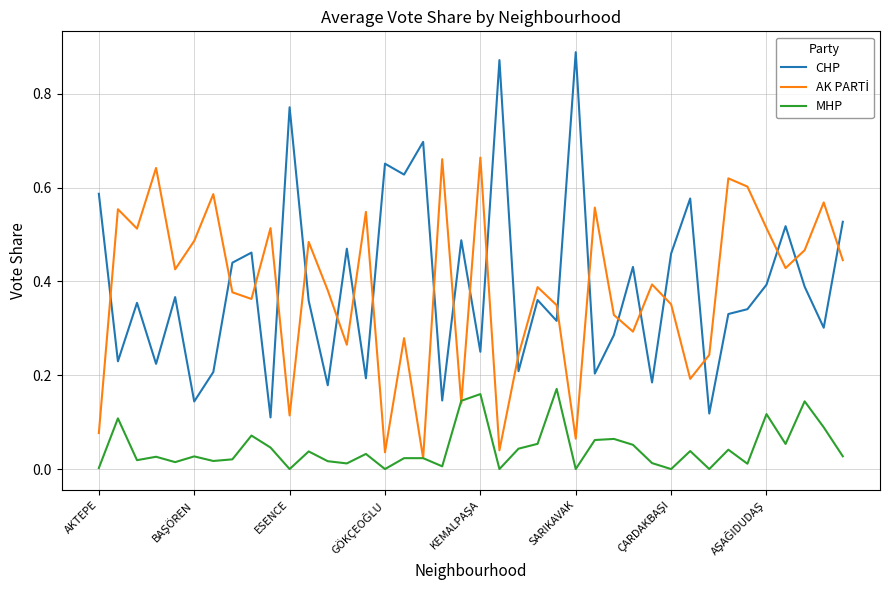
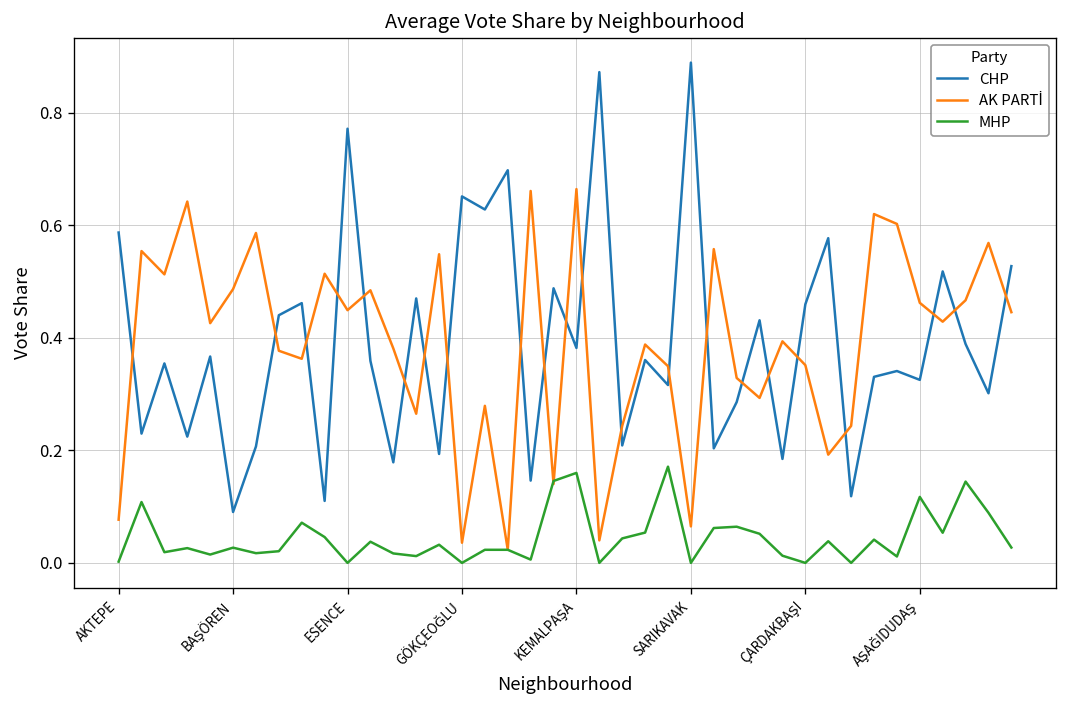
CHP, BAŞÖREN: 0.14 -> 0.09
AK PARTİ, ESENCE: 0.11 -> 0.45
CHP, KEMALPAŞA: 0.25 -> 0.38
CHP, AŞAĞIDUDAŞ: 0.39 -> 0.33
AK PARTİ, AŞAĞIDUDAŞ: 0.51 -> 0.46
